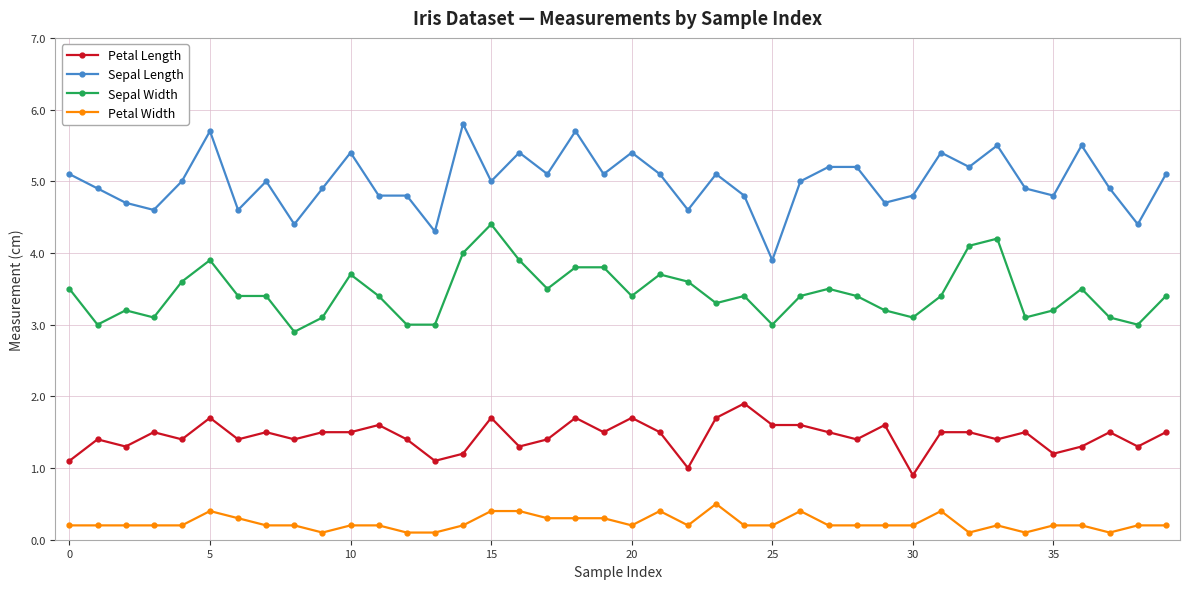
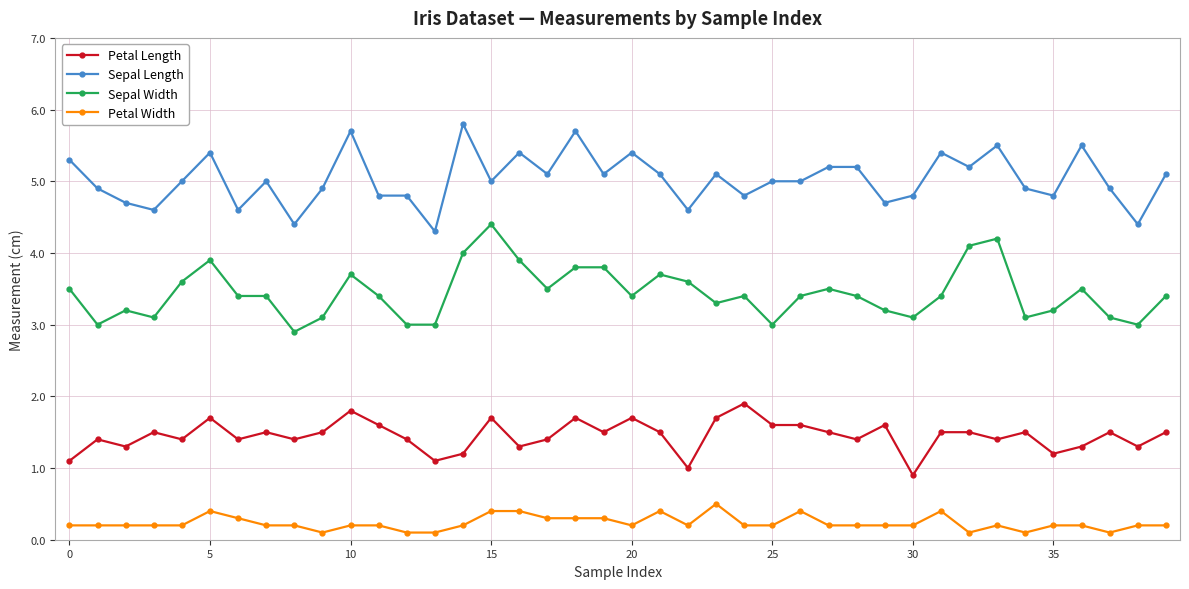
Sepal Length, 0: 5.1 -> 5.3
Sepal Length, 5: 5.7 -> 5.4
Petal Length, 10: 1.5 -> 1.8
Sepal Length, 10: 5.4 -> 5.7
Sepal Length, 25: 3.9 -> 5.0
